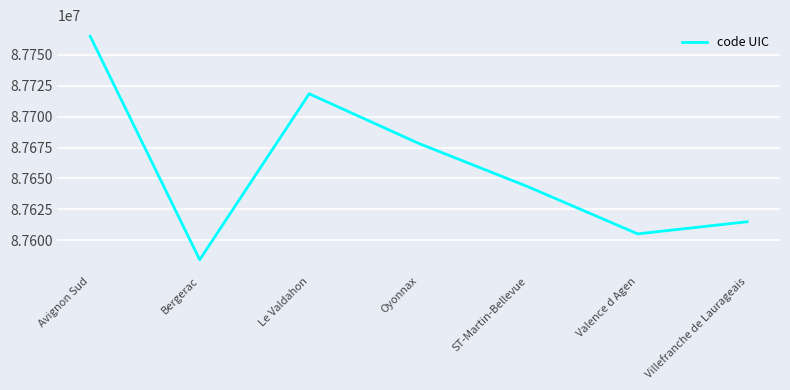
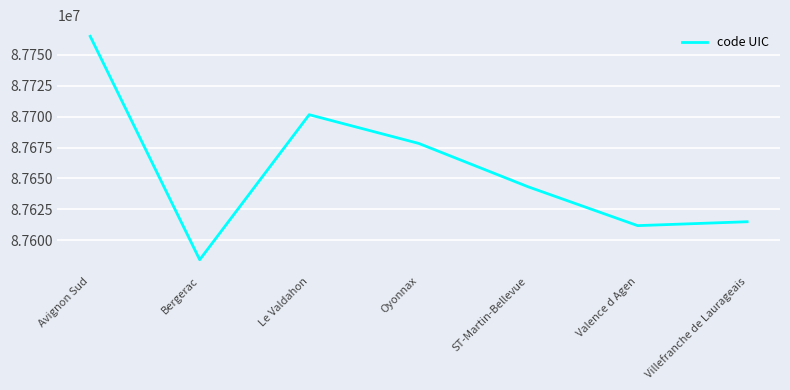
Le Valdahon: 87719000 -> 87702000
Valence d Agen: 87605000 -> 87612000
